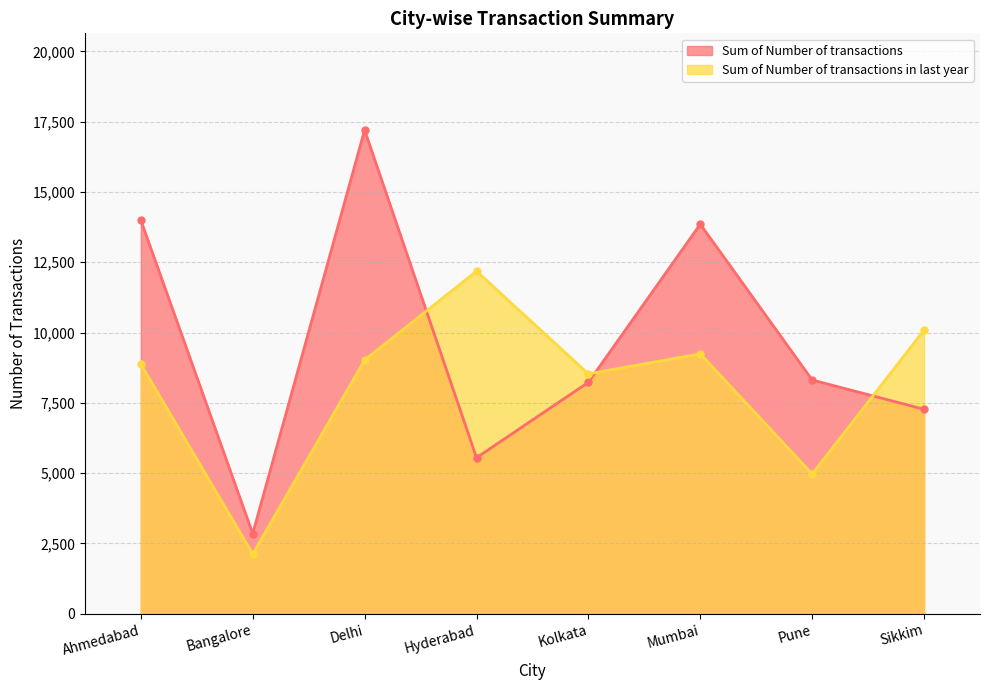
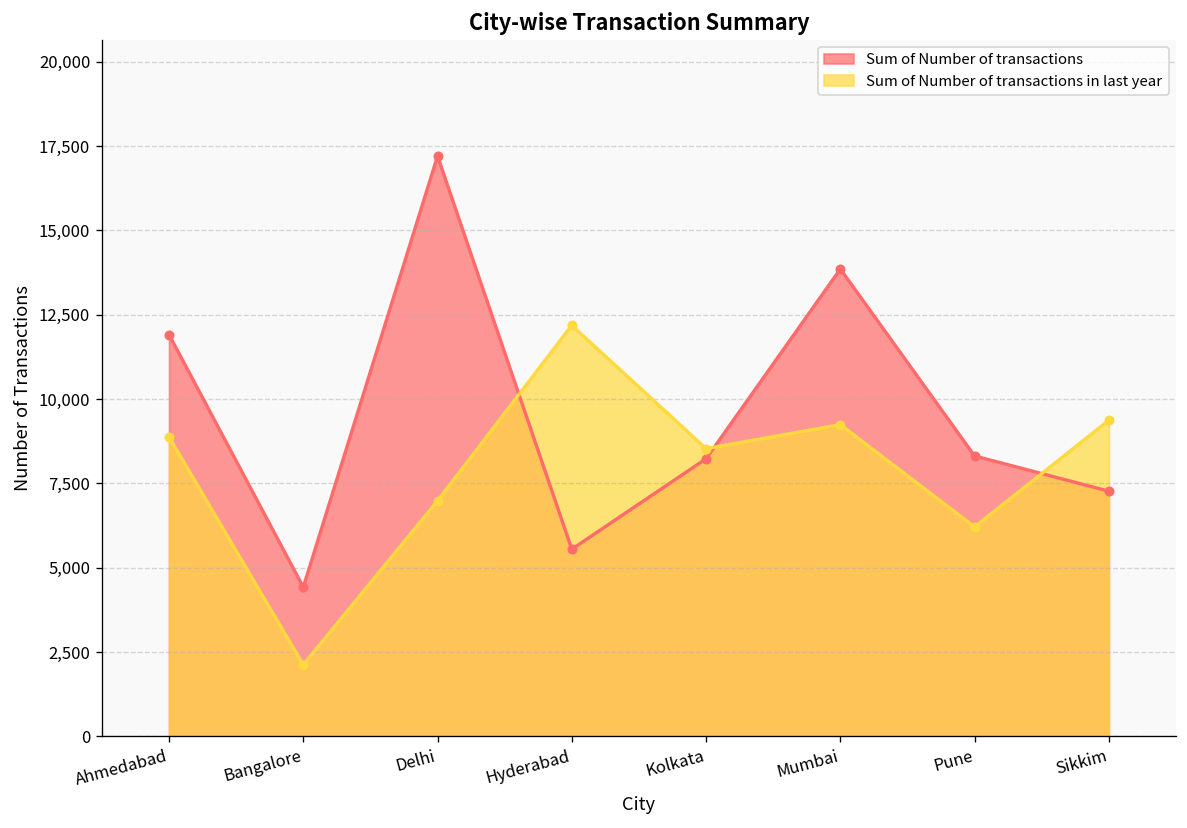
Sum of Number of transactions, Ahmedabad: 14,000 -> 11,900
Sum of Number of transactions, Bangalore: 2,900 -> 4,400
Sum of Number of transactions in last year, Delhi: 9,000 -> 7,000
Sum of Number of transactions in last year, Pune: 5,000 -> 6,200
Sum of Number of transactions in last year, Sikkim: 10,100 -> 9,400
